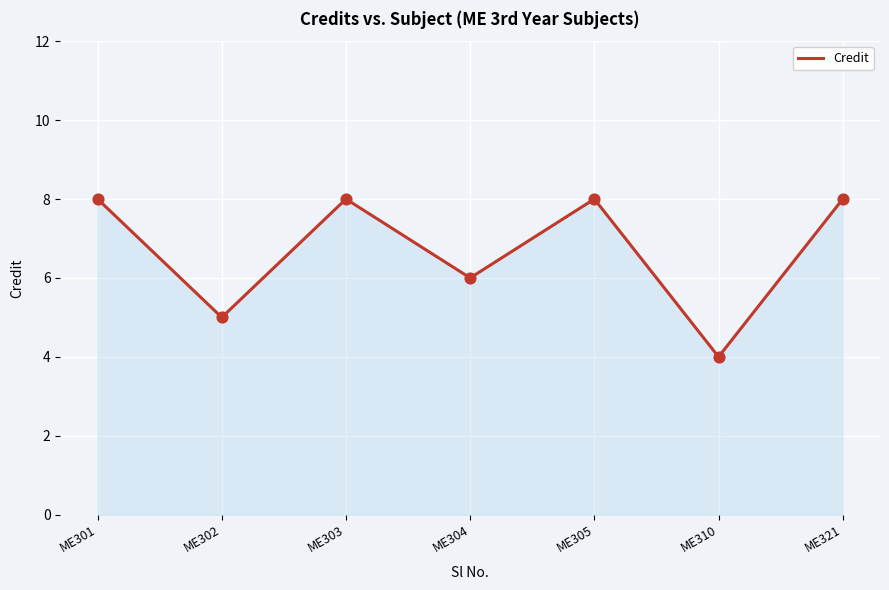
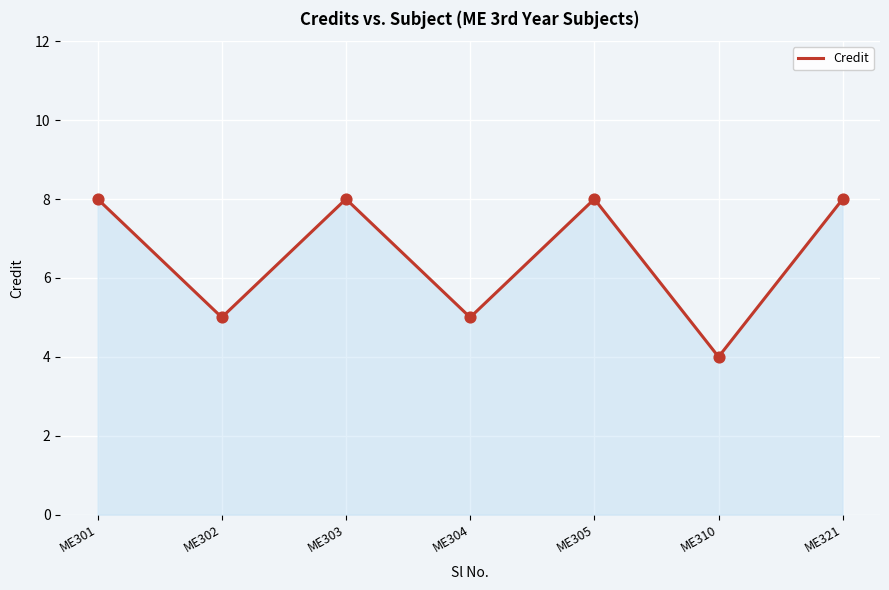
ME304: 6 -> 5
